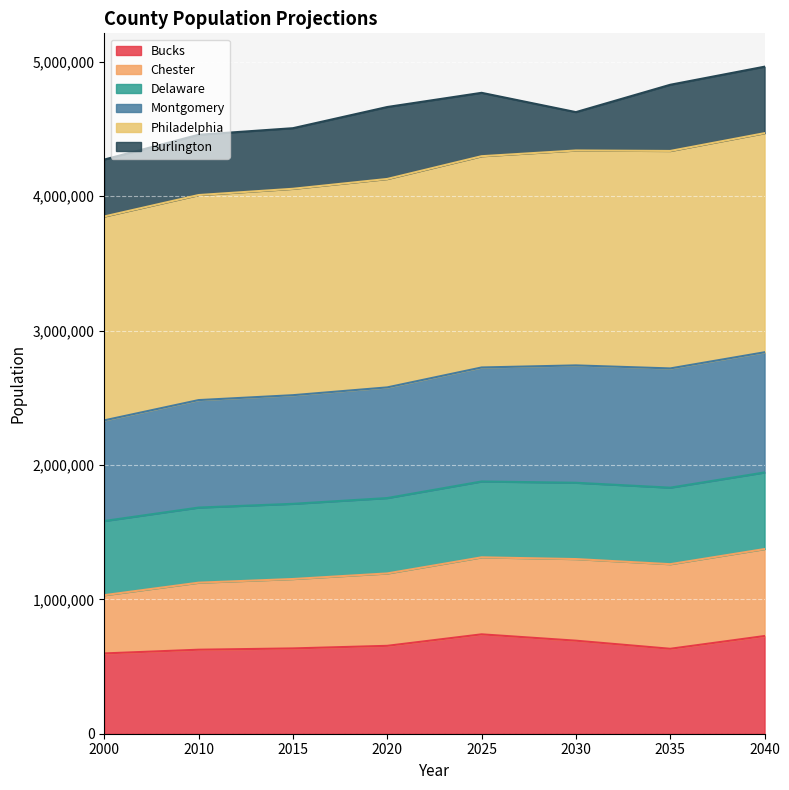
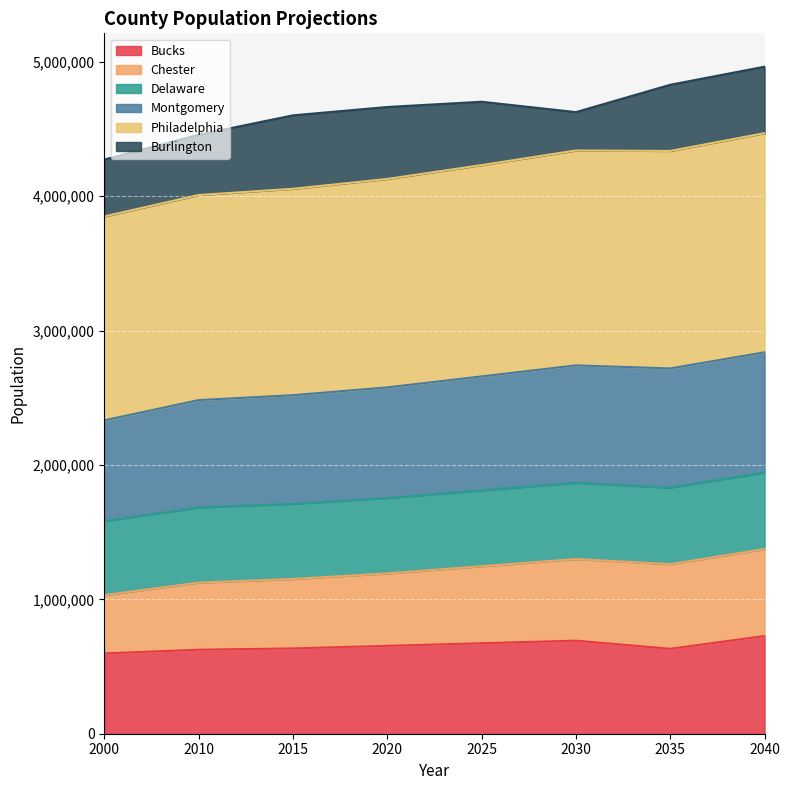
Burlington, 2015: 450,000 -> 550,000
Bucks, 2025: 740,000 -> 670,000
